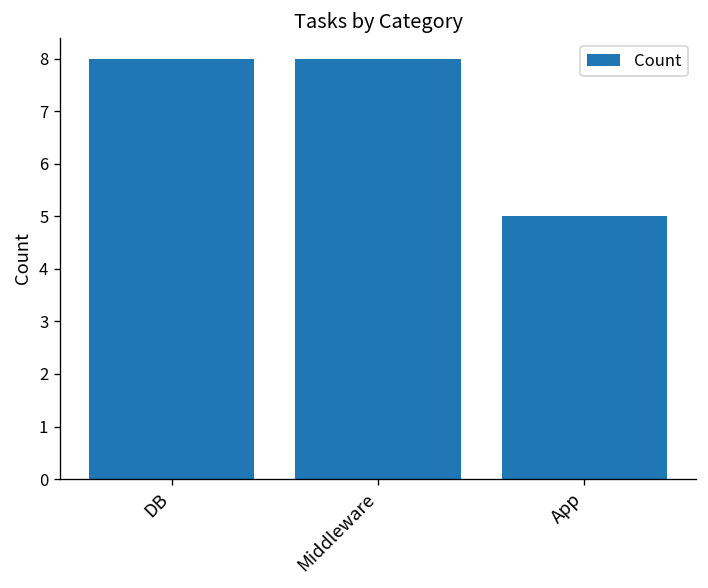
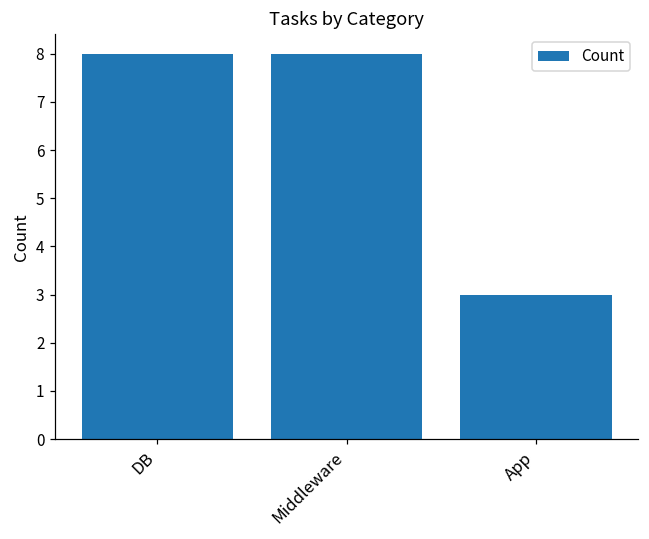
App: 5 -> 3
